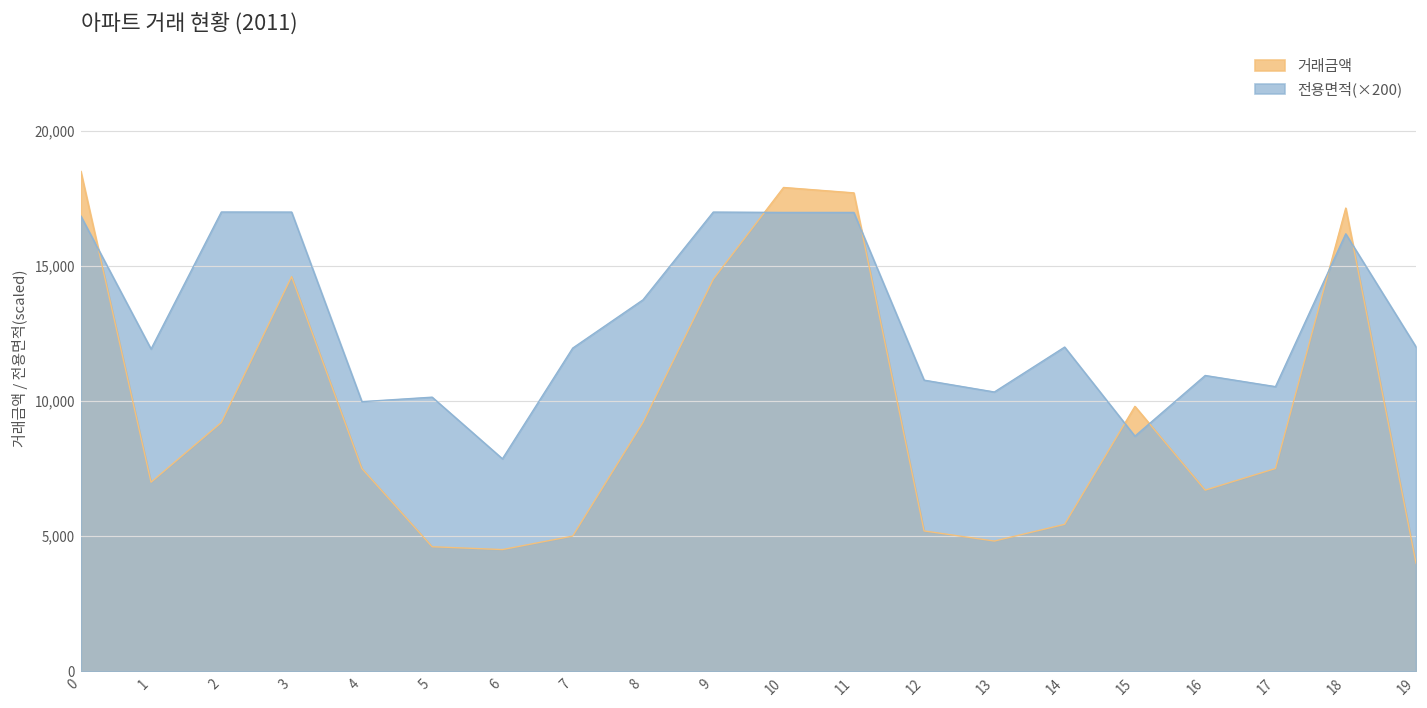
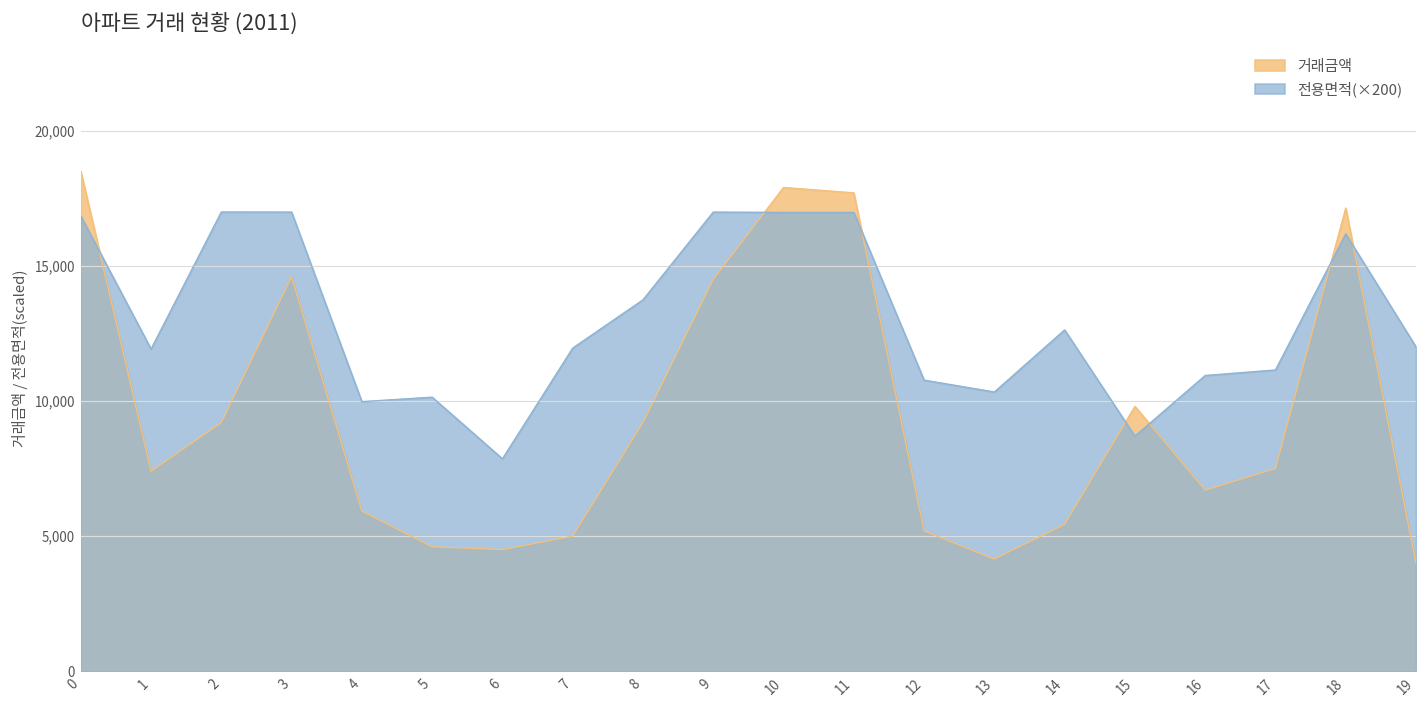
거래금액, 1: 7,000 -> 7,400
거래금액, 4: 7,500 -> 5,900
거래금액, 13: 4,800 -> 4,200
전용면적(×200), 14: 12,000 -> 12,600
전용면적(×200), 17: 10,500 -> 11,100
